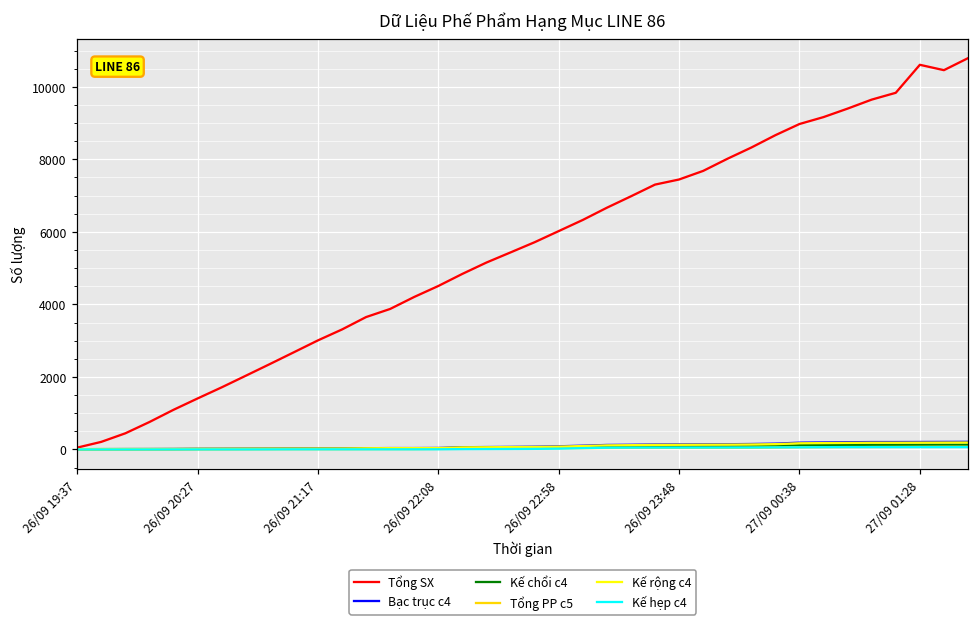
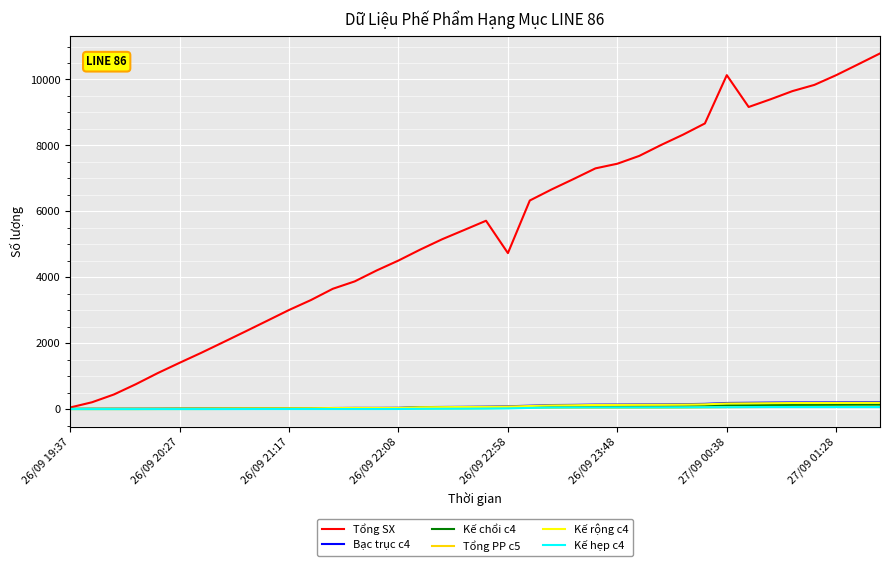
Tổng SX, 26/09 22:58: 6000 -> 4700
Tổng SX, 27/09 00:38: 9000 -> 10100
Tổng SX, 27/09 01:28: 10600 -> 10100
